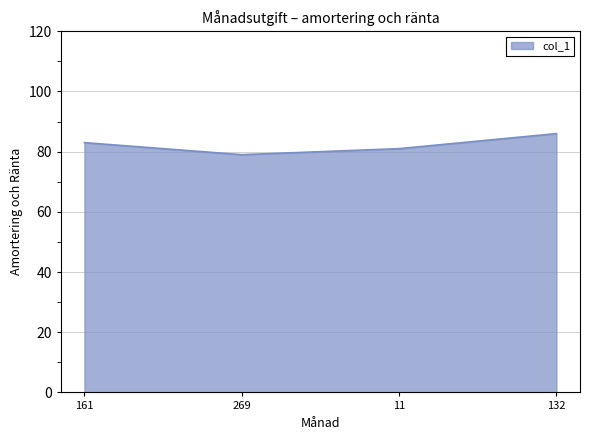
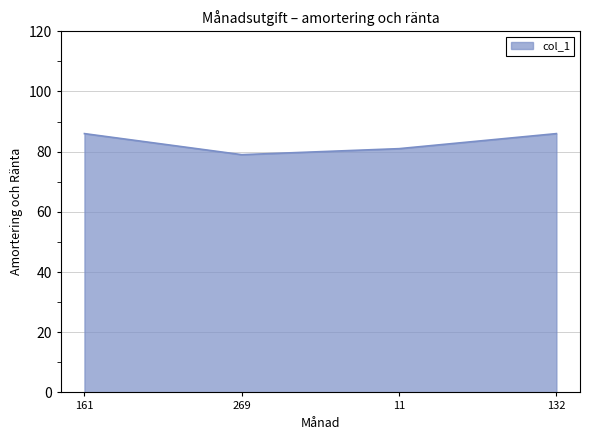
161: 83 -> 86
